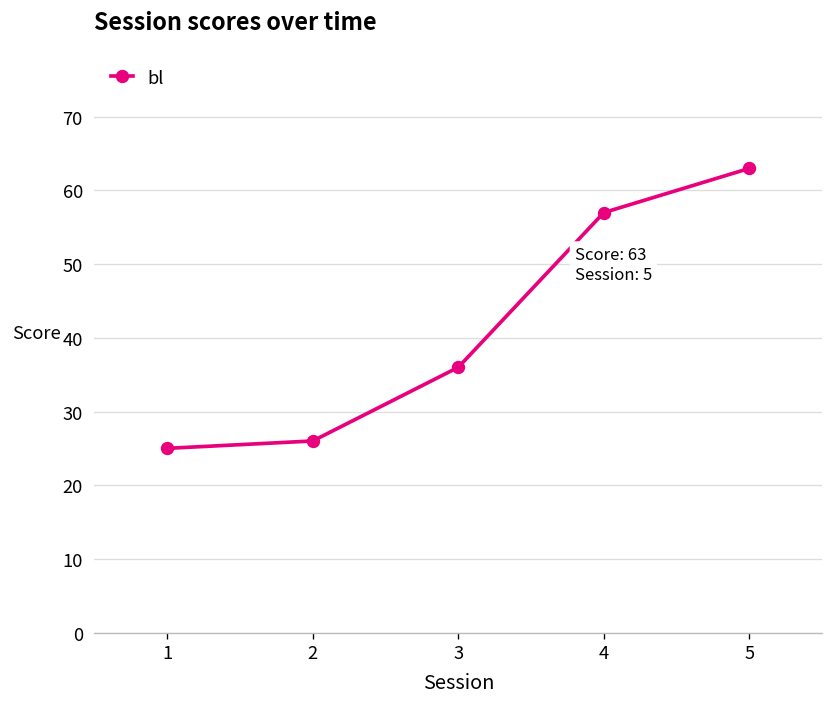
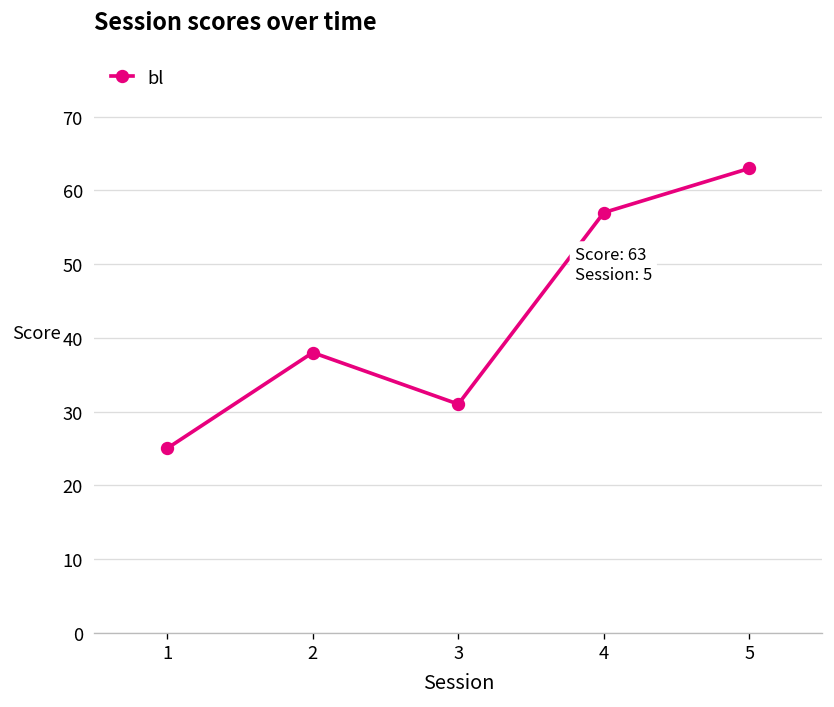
2: 26 -> 38
3: 36 -> 31
